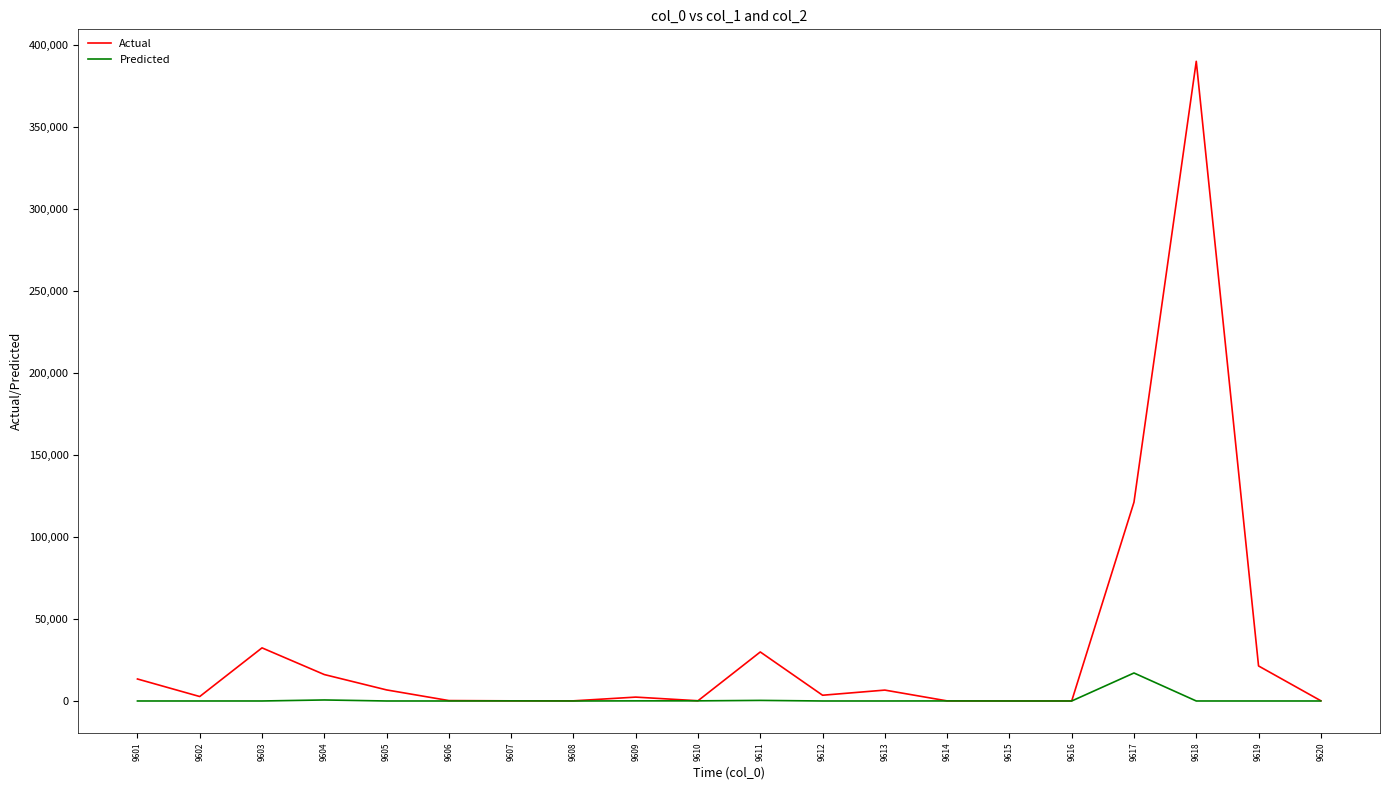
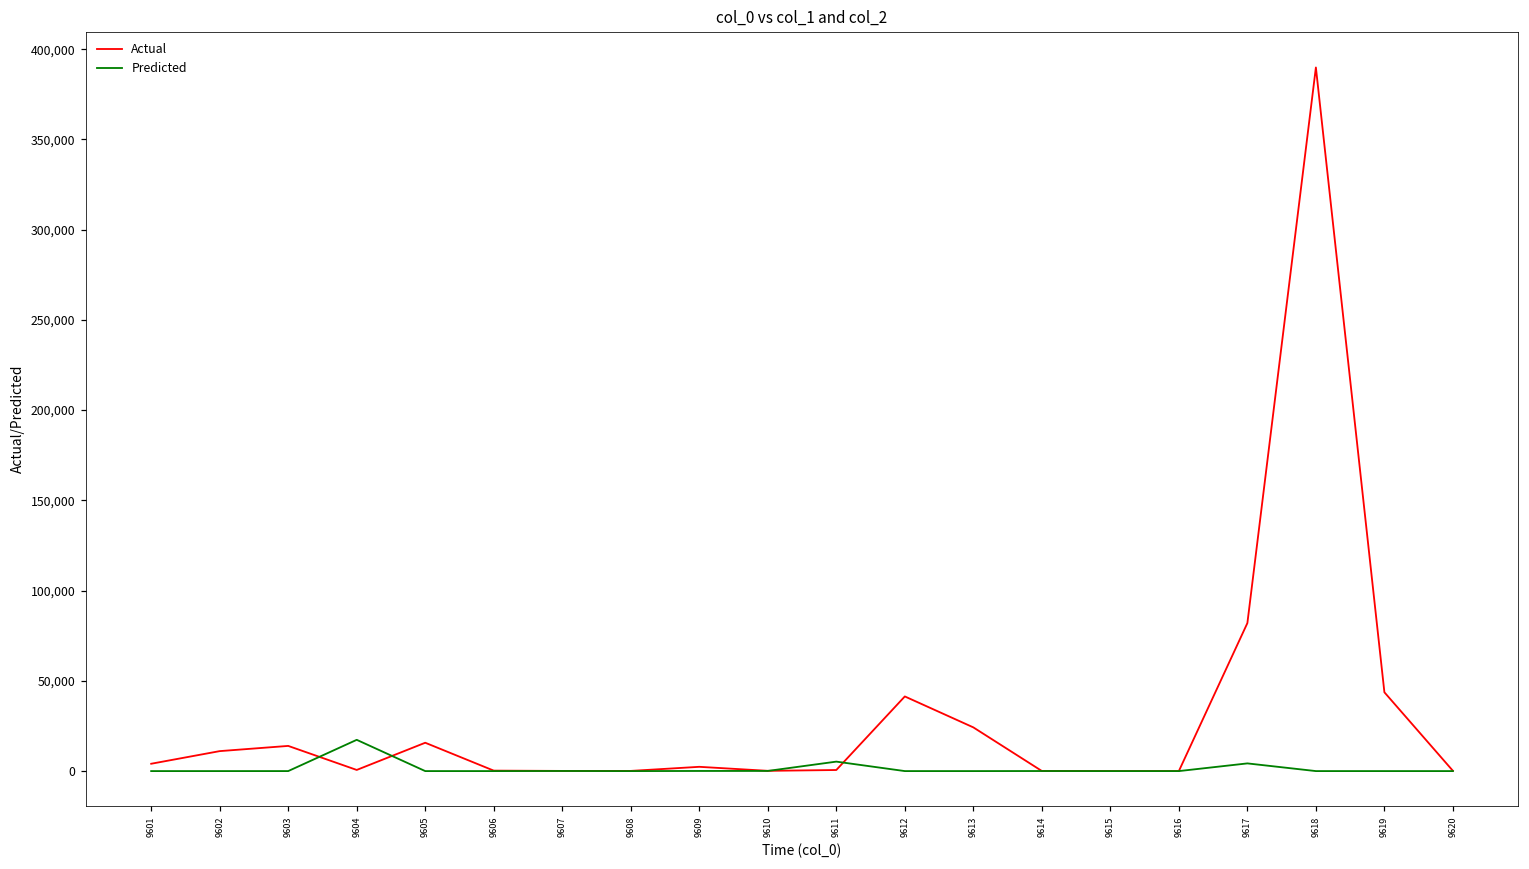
Actual, 9601: 13,000 -> 4,000
Actual, 9602: 3,000 -> 11,000
Actual, 9603: 32,000 -> 14,000
Actual, 9604: 16,000 -> 1,000
Predicted, 9604: 1,000 -> 17,000
Actual, 9605: 7,000 -> 16,000
Actual, 9611: 30,000 -> 1,000
Predicted, 9611: 0 -> 5,000
Actual, 9612: 4,000 -> 41,000
Actual, 9613: 7,000 -> 24,000
Actual, 9617: 121,000 -> 82,000
Predicted, 9617: 17,000 -> 4,000
Actual, 9619: 21,000 -> 44,000
